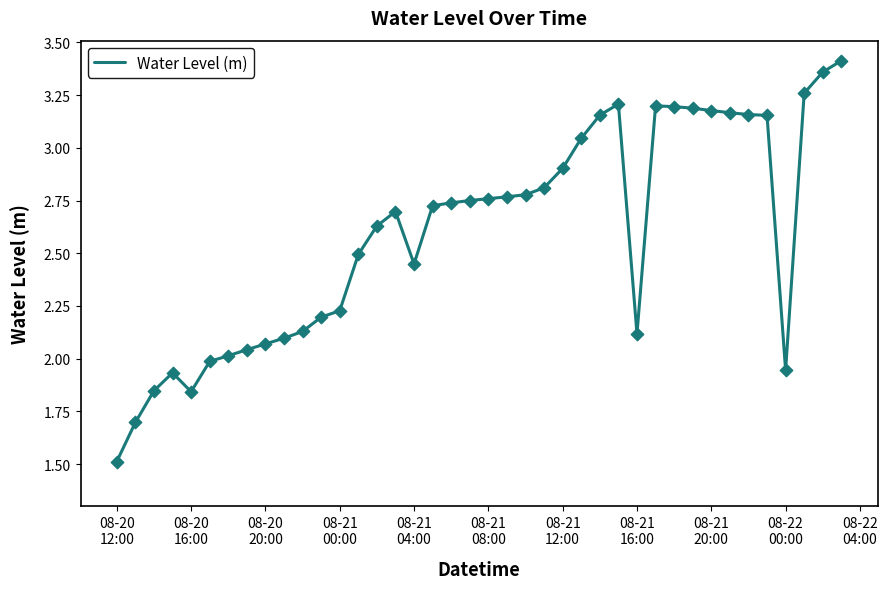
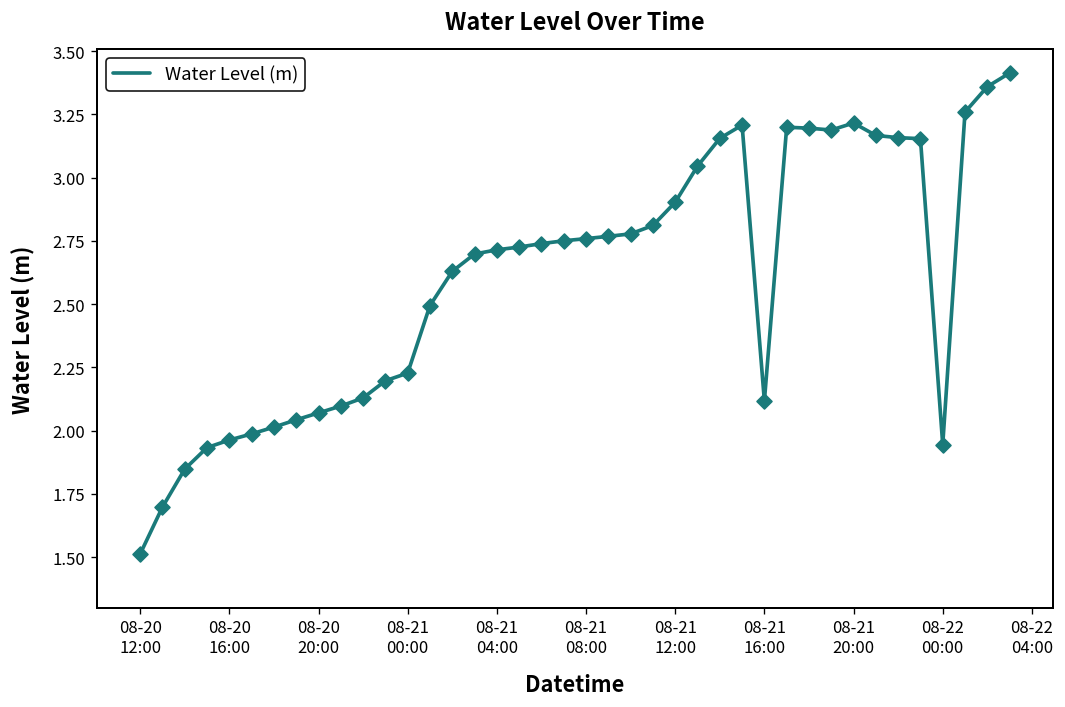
08-20 16:00: 1.84 -> 1.96
08-21 04:00: 2.45 -> 2.71
08-21 20:00: 3.18 -> 3.22
